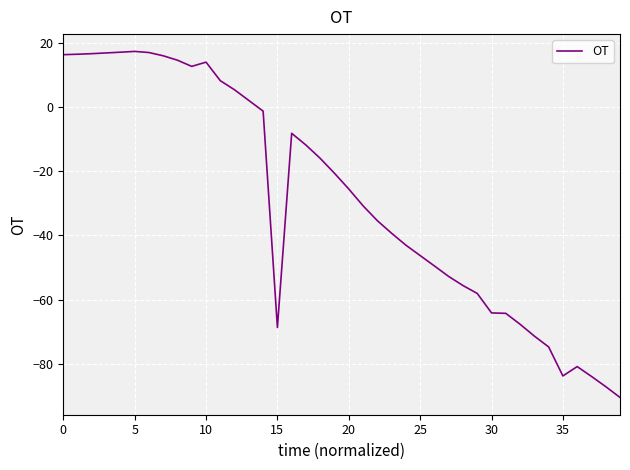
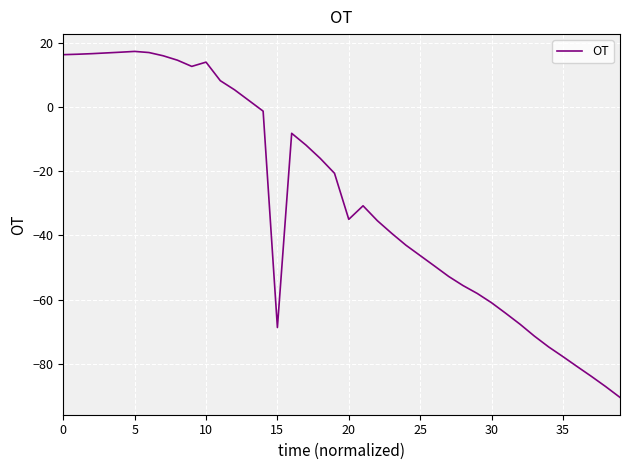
20: -26 -> -35
30: -64 -> -61
35: -84 -> -78
